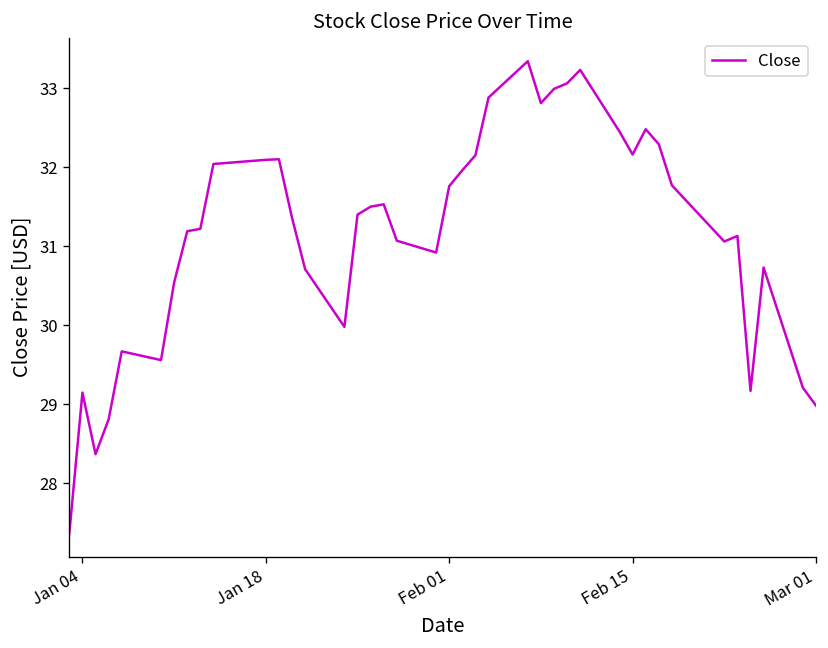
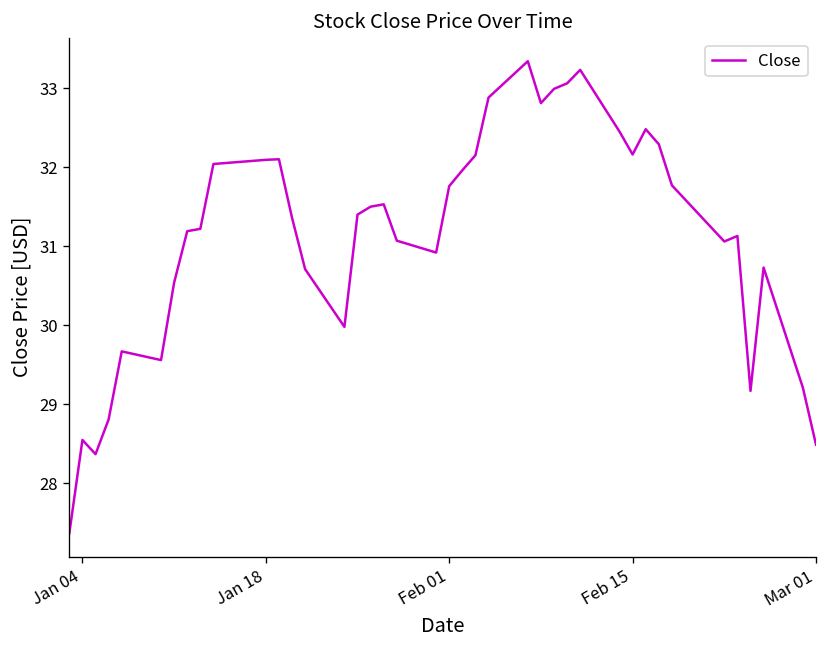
Jan 04: 29.1 -> 28.5
Mar 01: 29.0 -> 28.5
